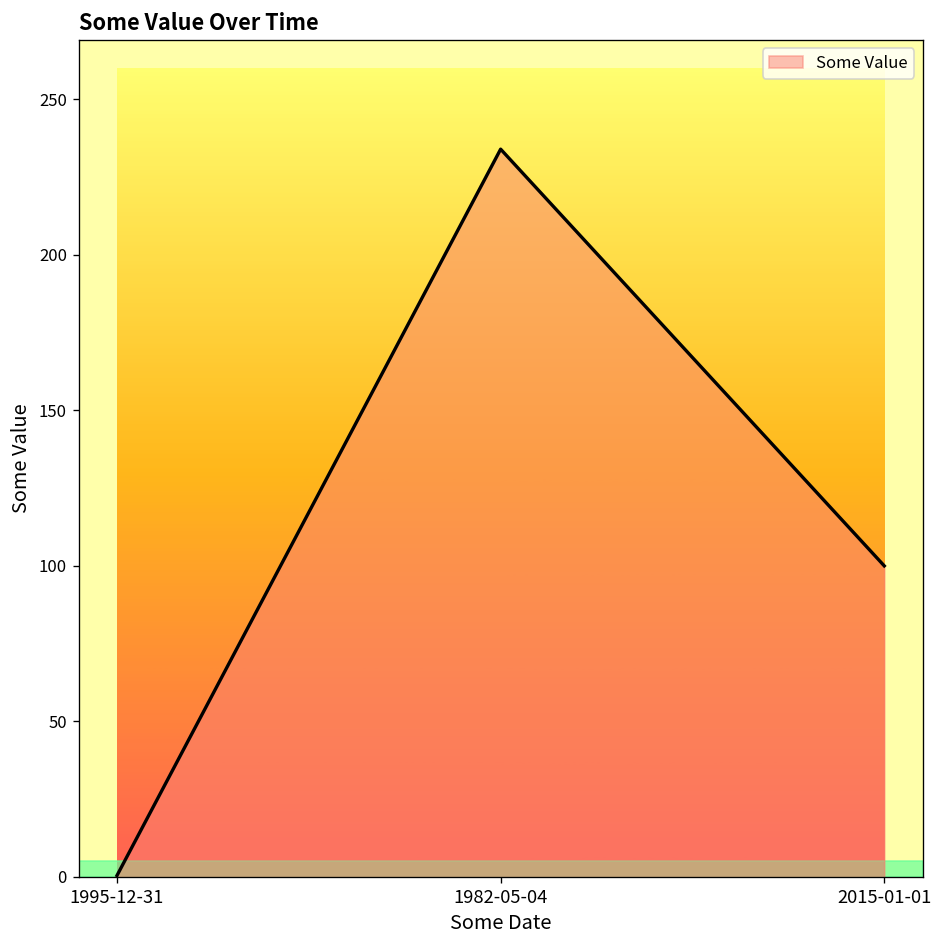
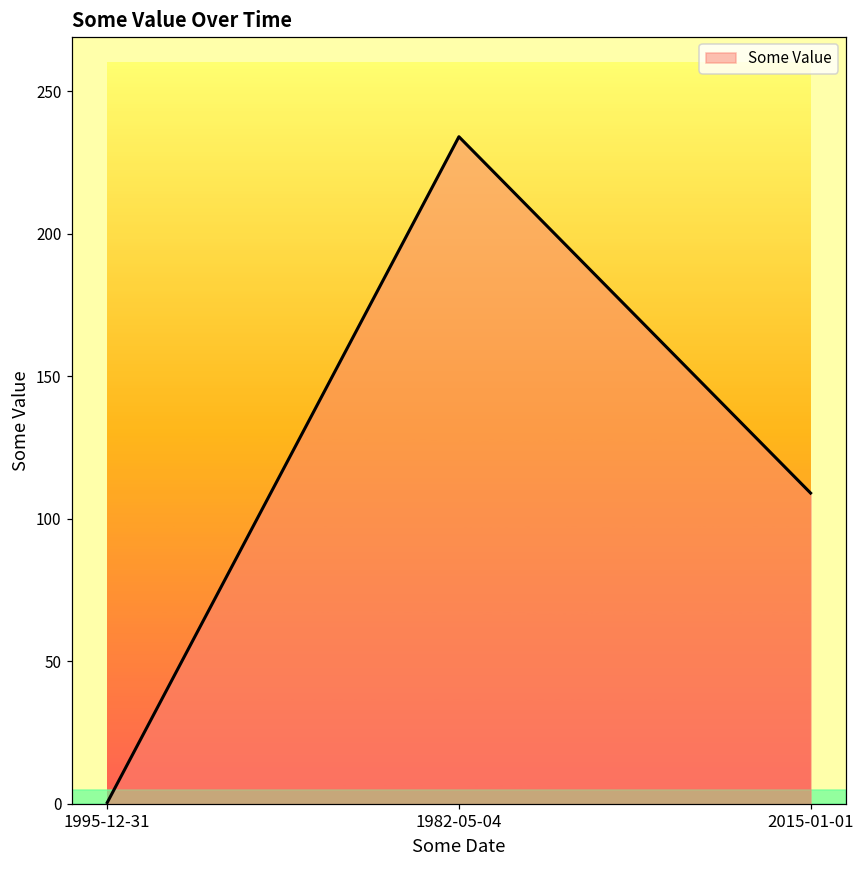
2015-01-01: 100 -> 109
